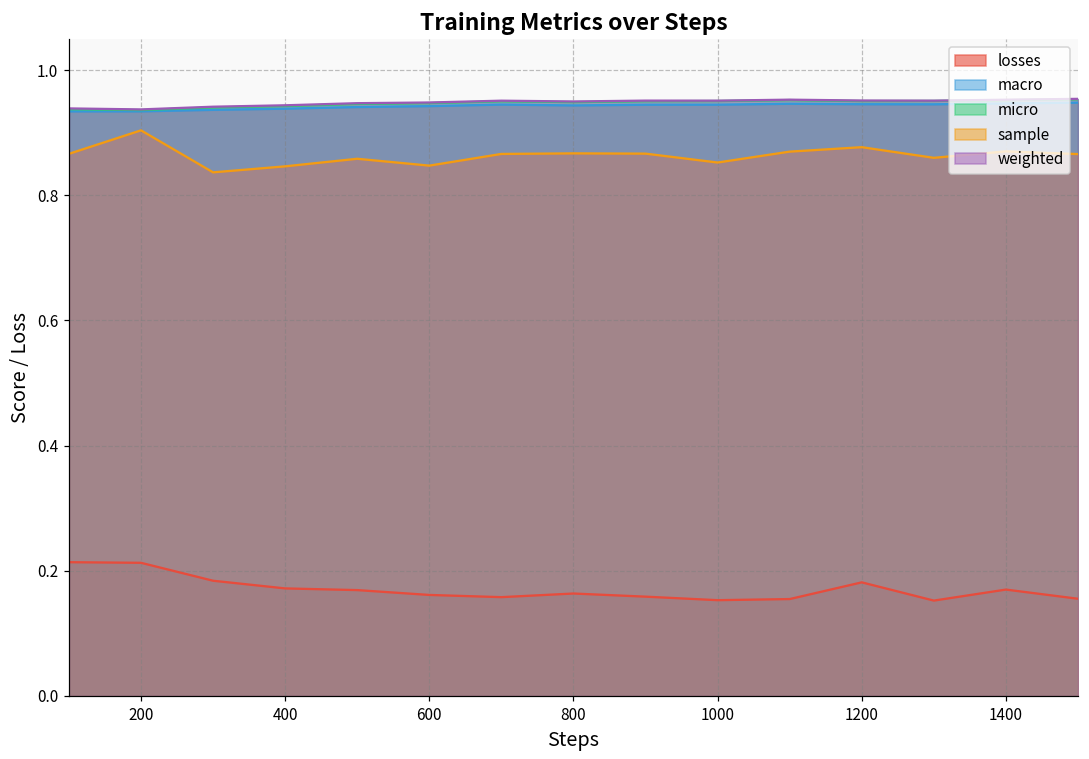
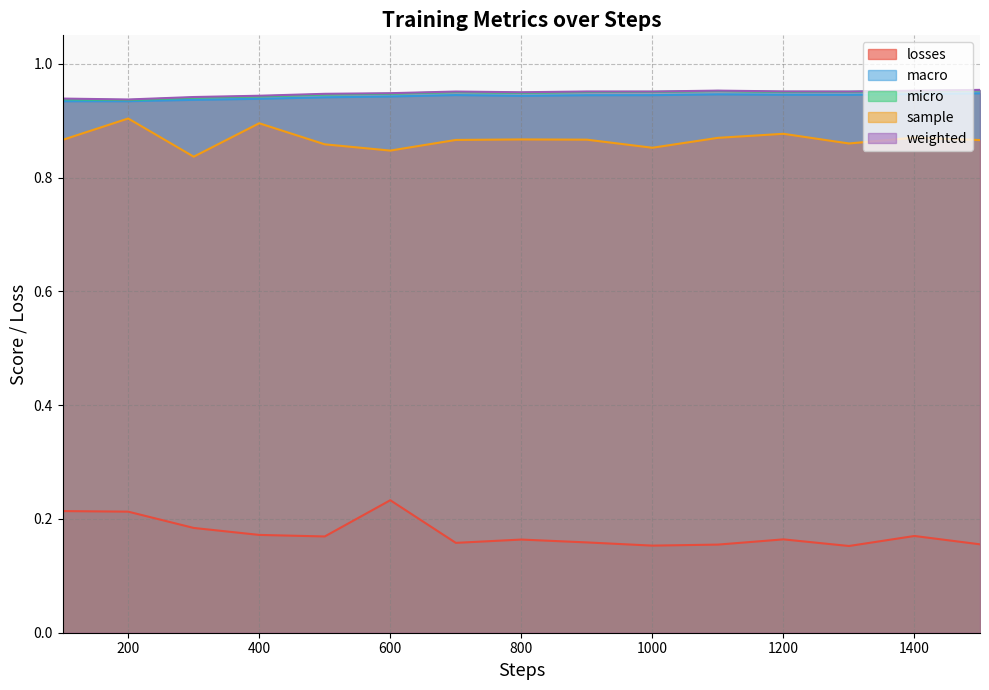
sample, 400: 0.85 -> 0.90
losses, 600: 0.16 -> 0.23
losses, 1200: 0.18 -> 0.16
